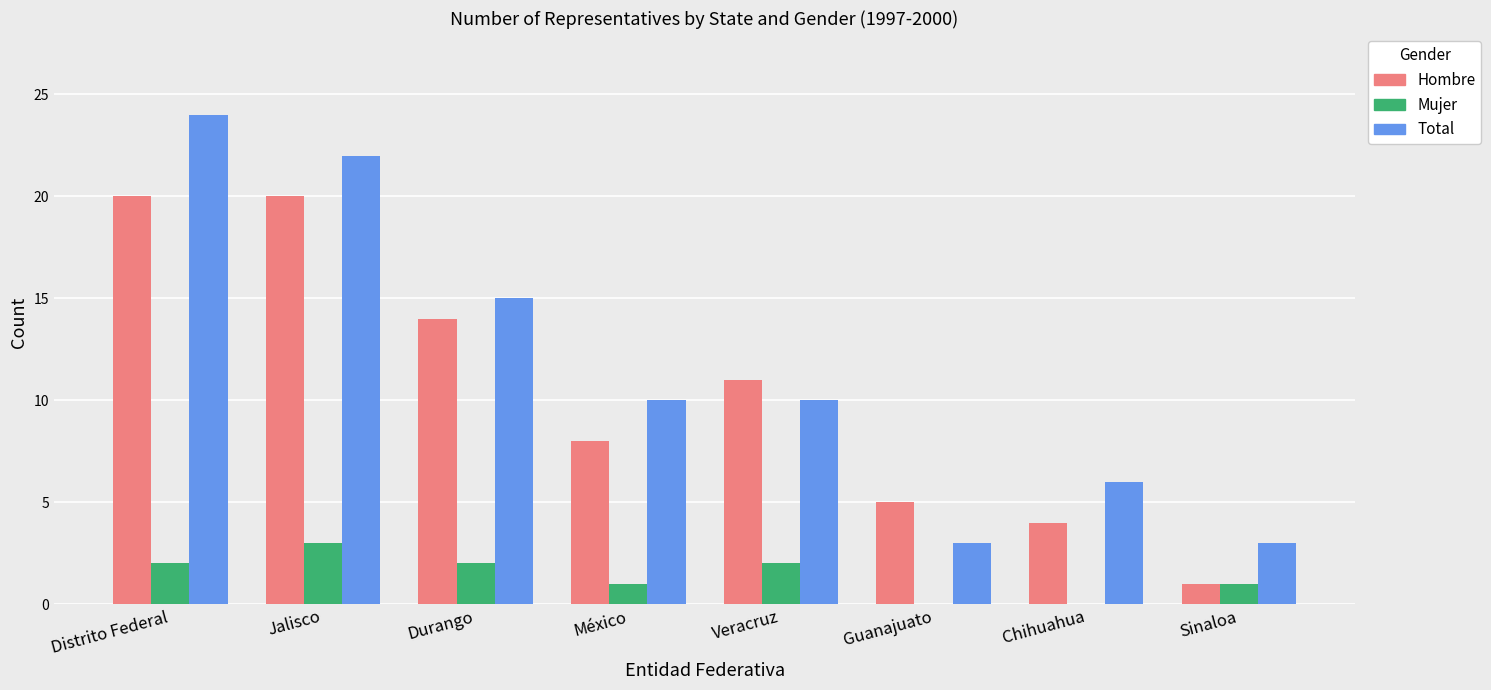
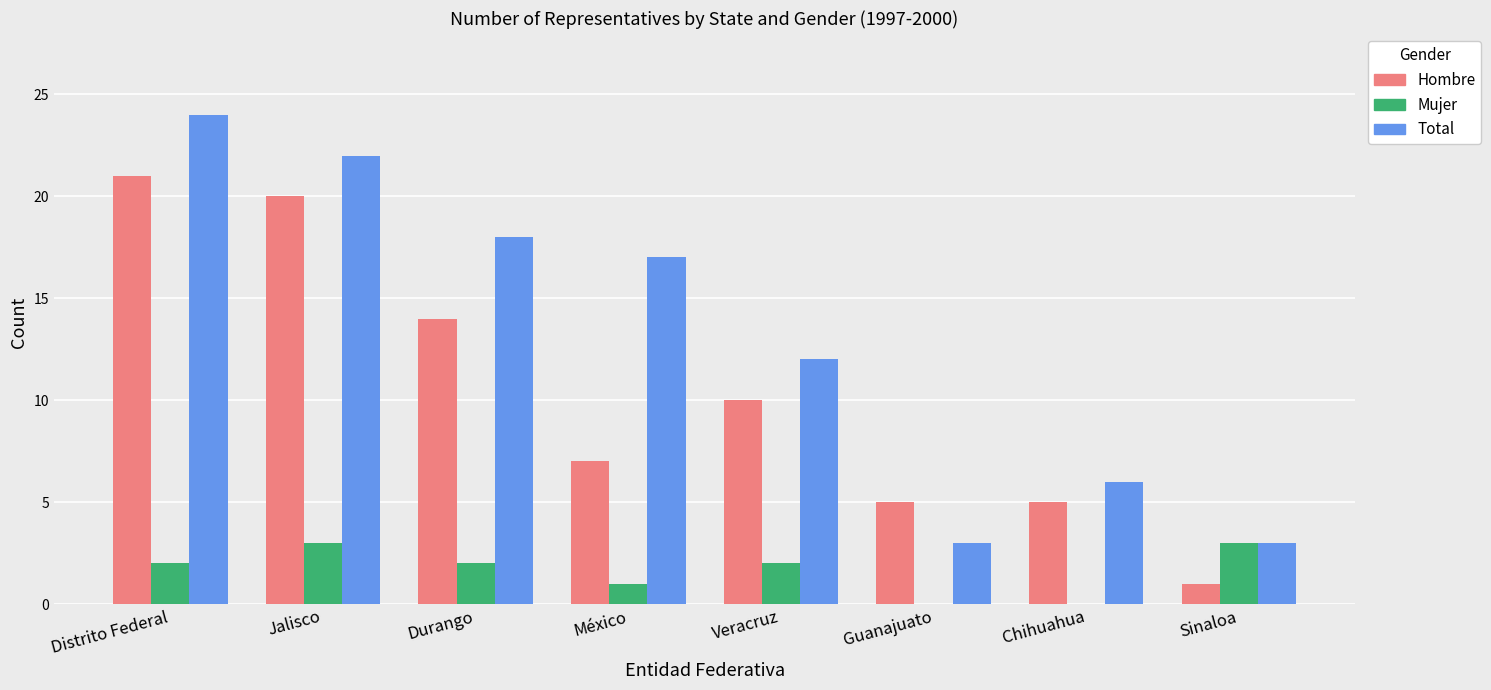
Hombre, Distrito Federal: 20 -> 21
Total, Durango: 15 -> 18
Hombre, México: 8 -> 7
Total, México: 10 -> 17
Hombre, Veracruz: 11 -> 10
Total, Veracruz: 10 -> 12
Hombre, Chihuahua: 4 -> 5
Mujer, Sinaloa: 1 -> 3
